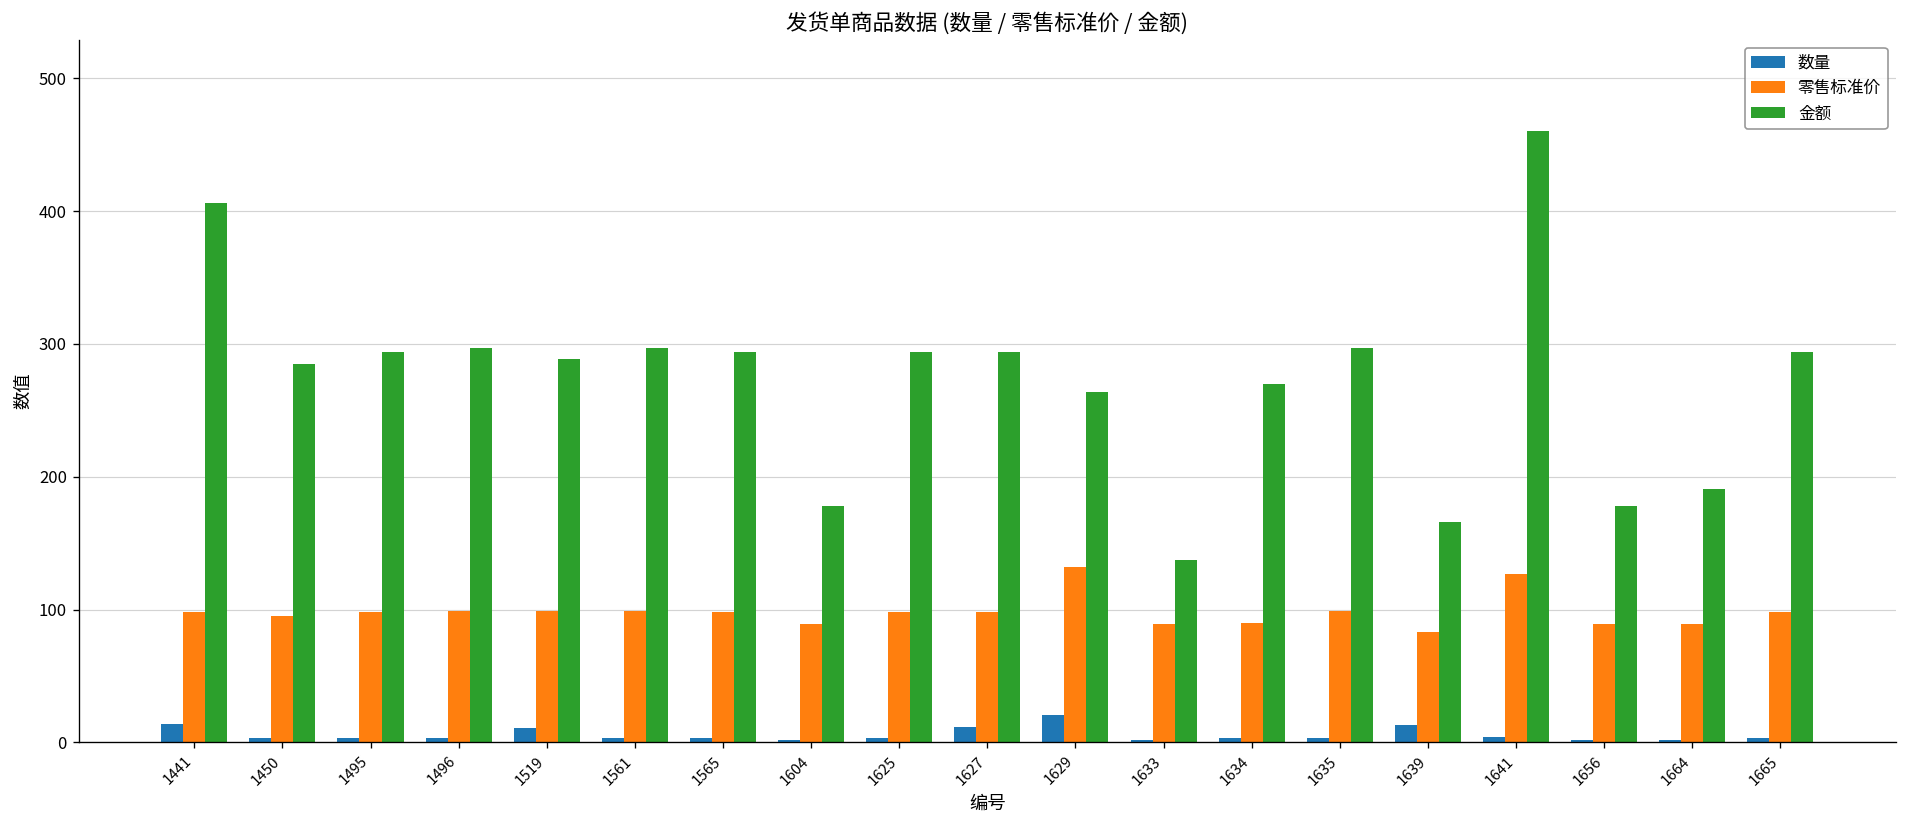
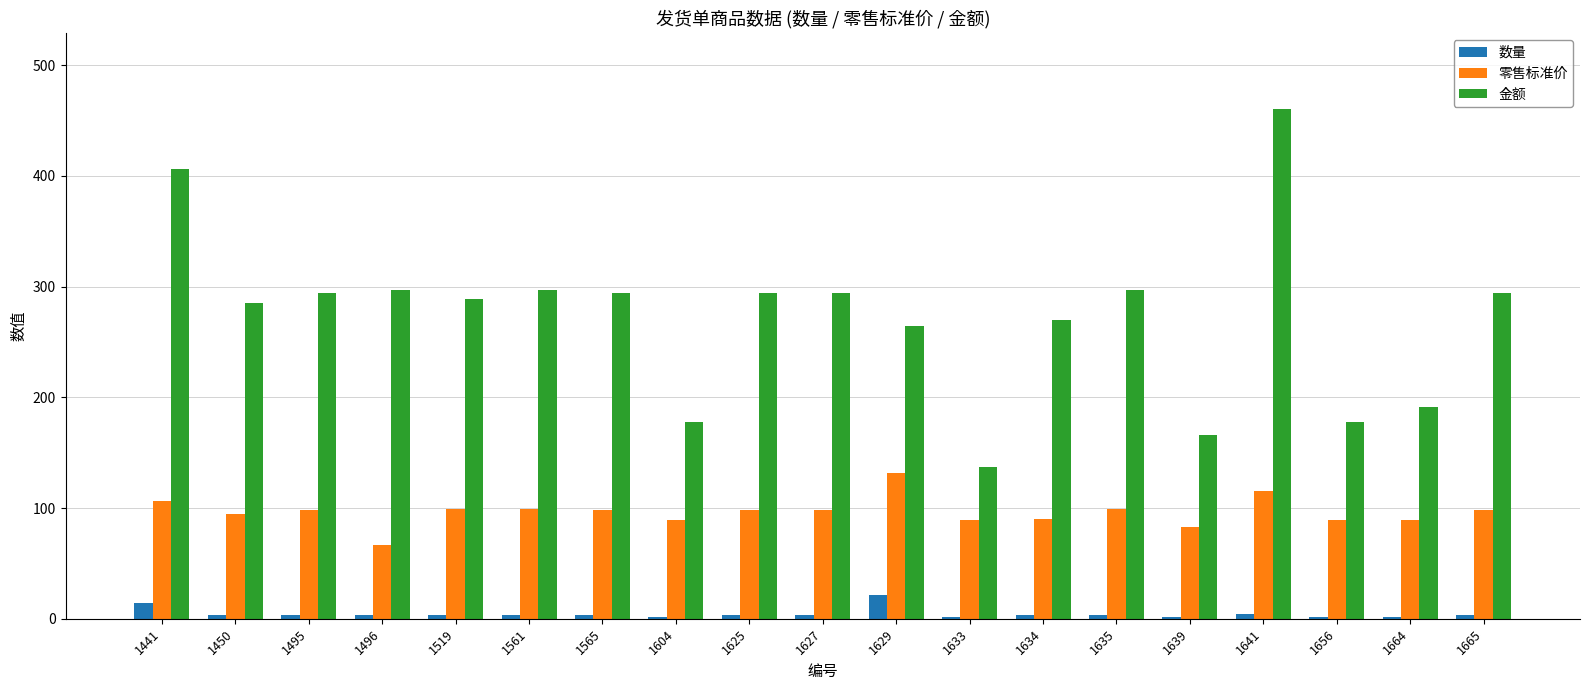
零售标准价, 1441: 98 -> 106
零售标准价, 1496: 99 -> 67
数量, 1519: 11 -> 3
数量, 1627: 12 -> 3
数量, 1639: 13 -> 2
零售标准价, 1641: 127 -> 115
